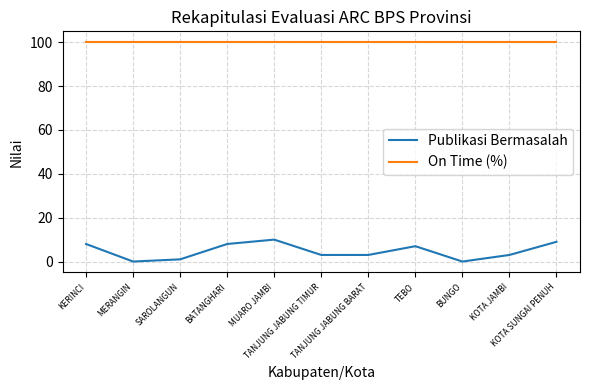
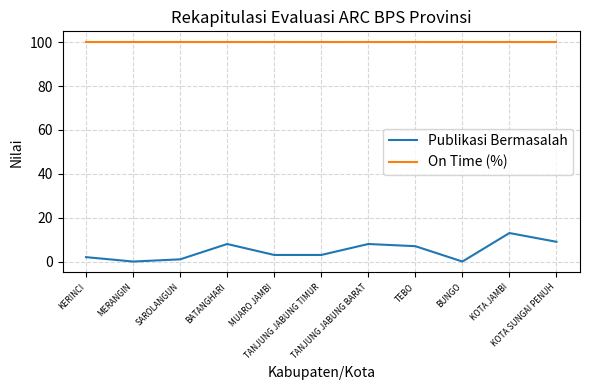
Publikasi Bermasalah, KERINCI: 8 -> 2
Publikasi Bermasalah, MUARO JAMBI: 10 -> 3
Publikasi Bermasalah, TANJUNG JABUNG BARAT: 3 -> 8
Publikasi Bermasalah, KOTA JAMBI: 3 -> 13
